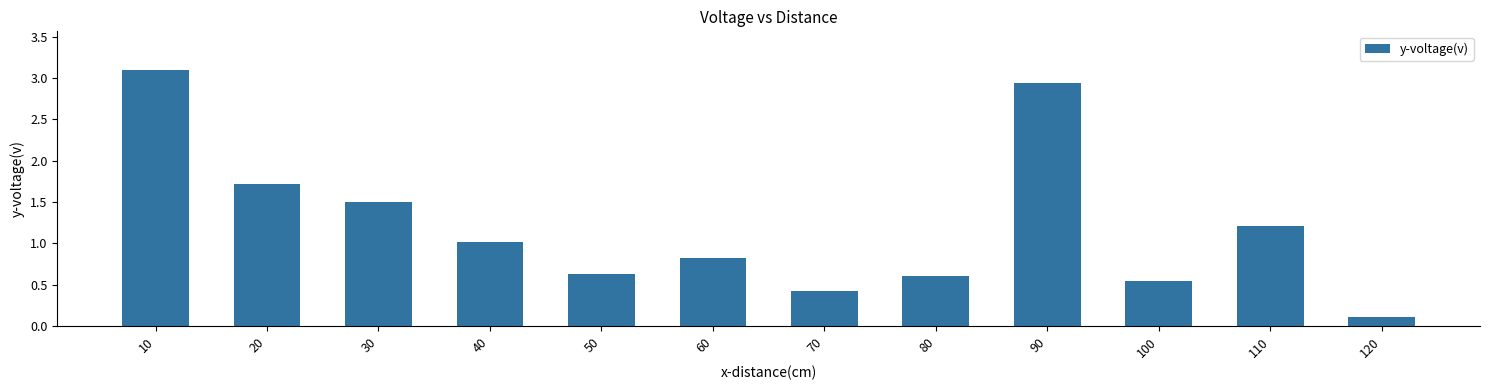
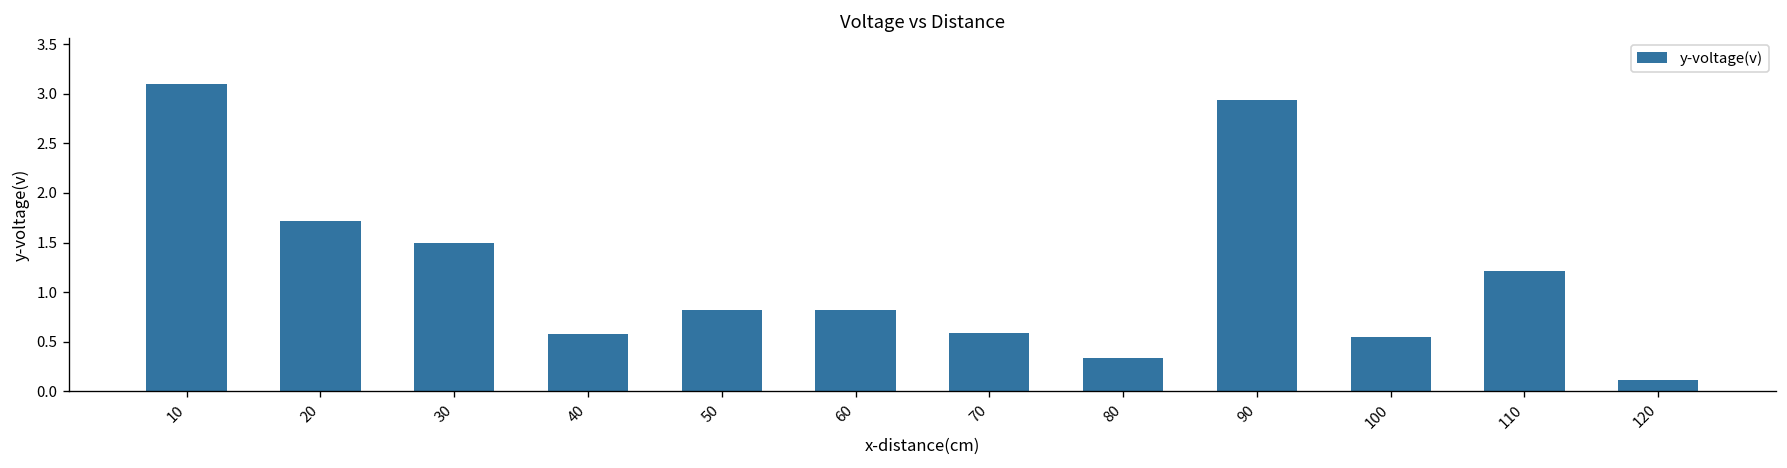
40: 1.0 -> 0.6
50: 0.6 -> 0.8
70: 0.4 -> 0.6
80: 0.6 -> 0.3
